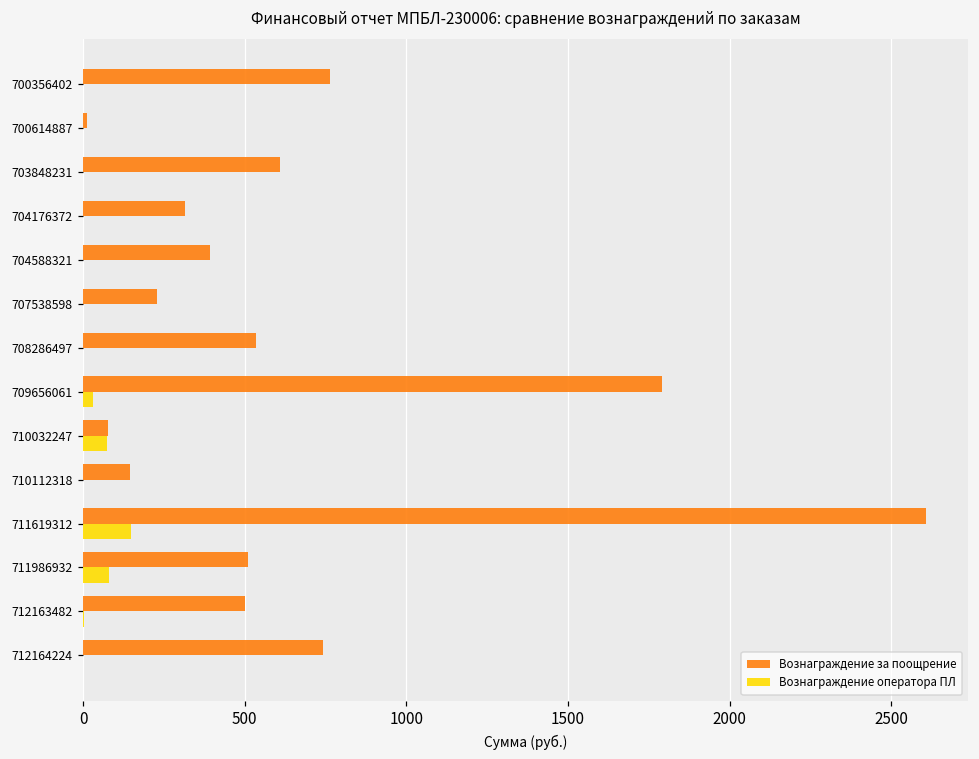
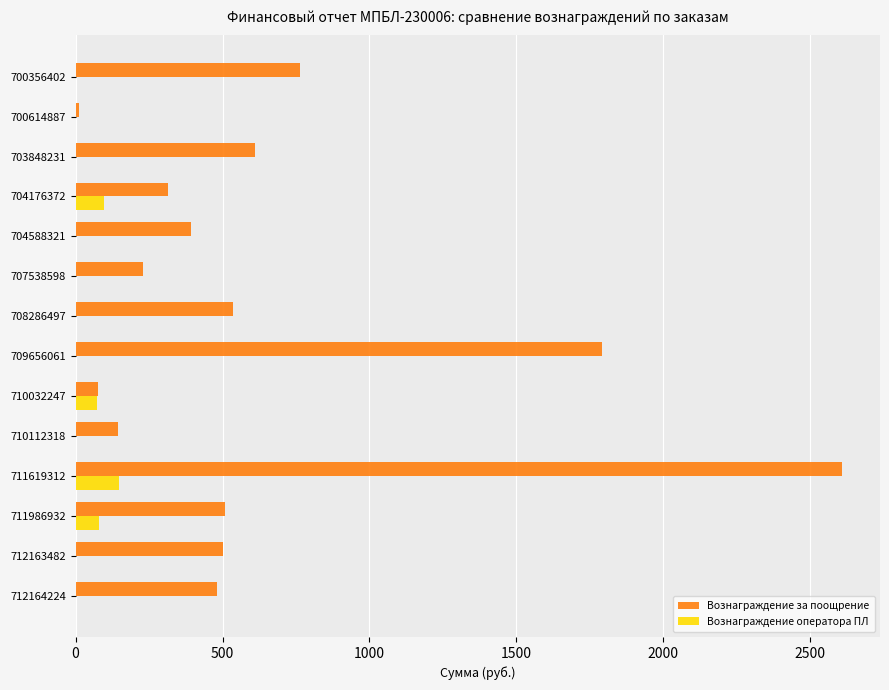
Вознаграждение оператора ПЛ, 704176372: 0 -> 100
Вознаграждение оператора ПЛ, 709656061: 30 -> 0
Вознаграждение за поощрение, 712164224: 740 -> 480
